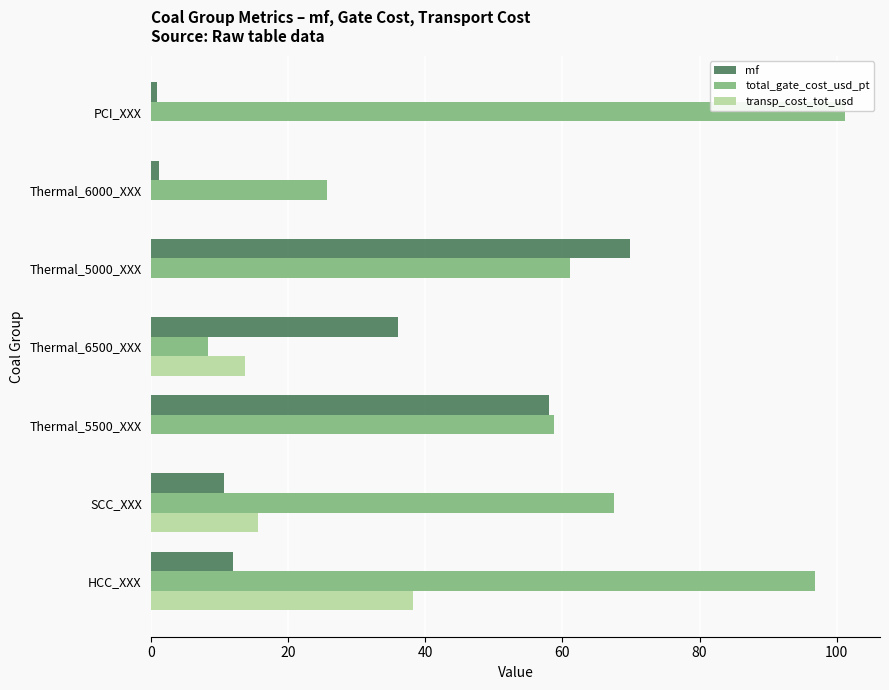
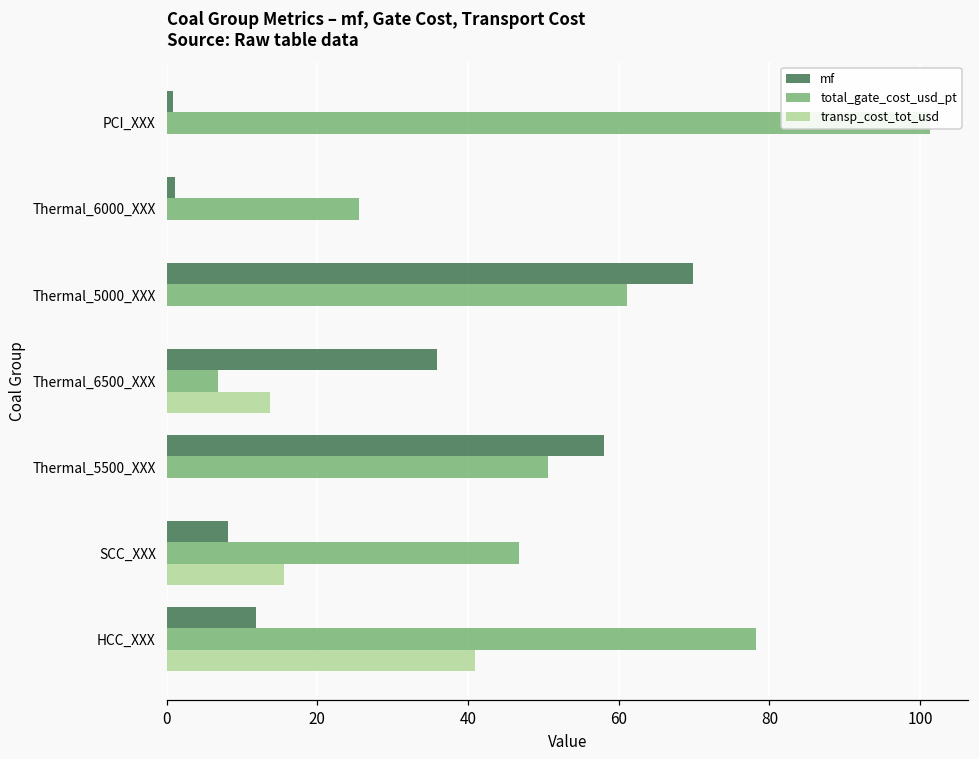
total_gate_cost_usd_pt, Thermal_6500_XXX: 8 -> 7
total_gate_cost_usd_pt, Thermal_5500_XXX: 59 -> 51
mf, SCC_XXX: 11 -> 8
total_gate_cost_usd_pt, SCC_XXX: 67 -> 47
total_gate_cost_usd_pt, HCC_XXX: 97 -> 78
transp_cost_tot_usd, HCC_XXX: 38 -> 41
